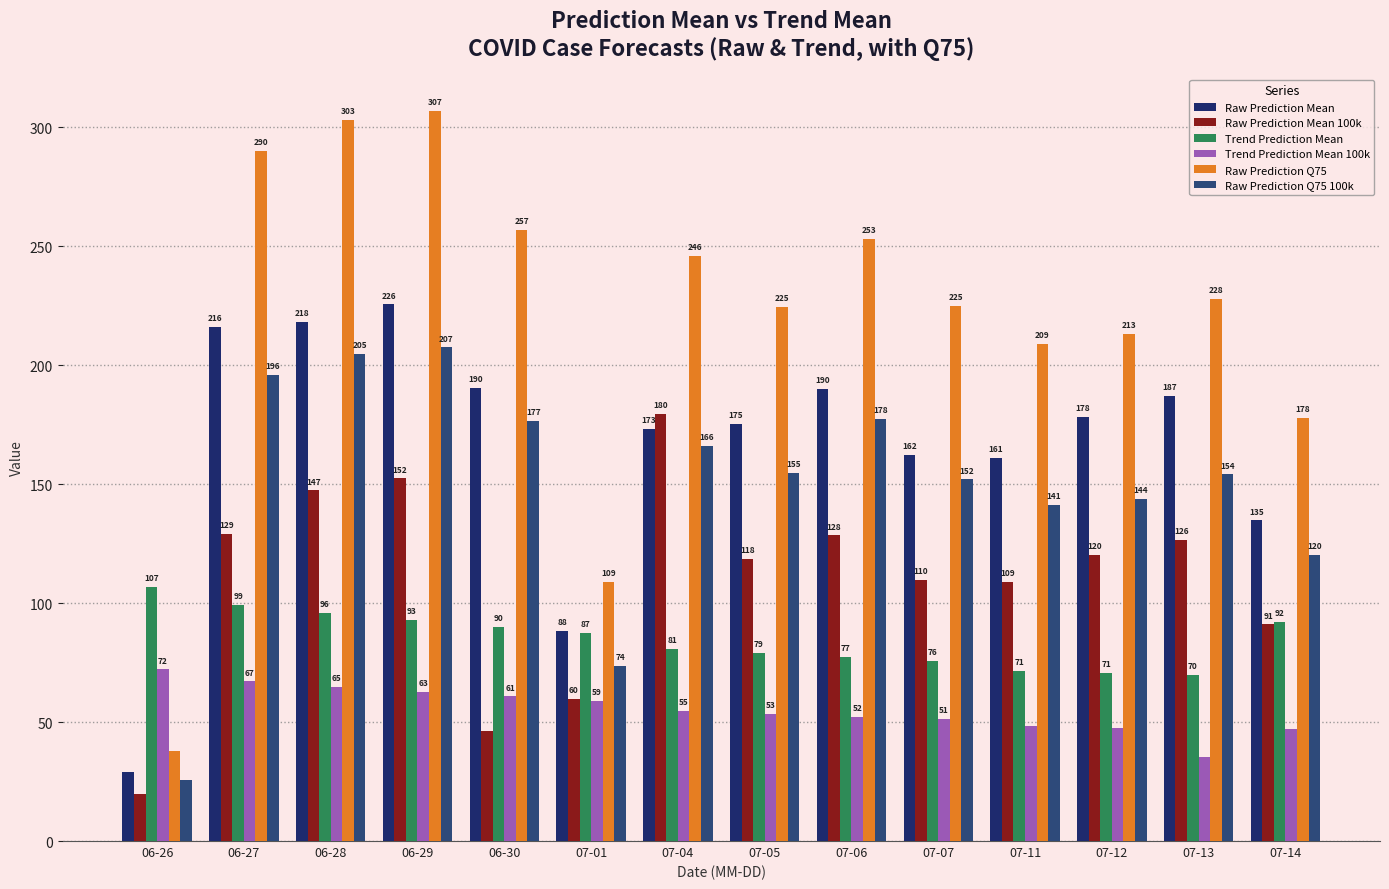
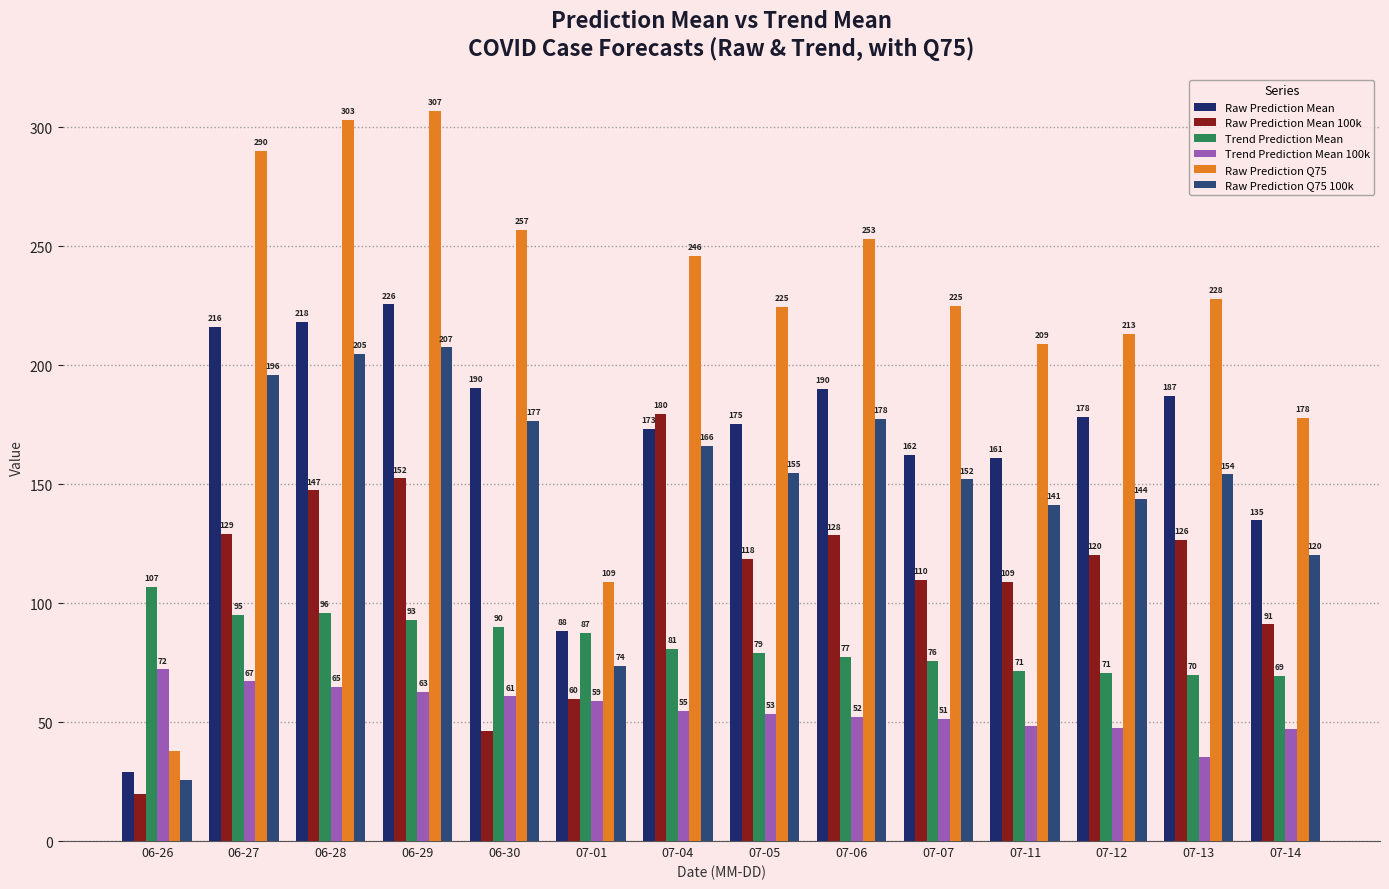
Trend Prediction Mean, 06-27: 99 -> 95
Trend Prediction Mean, 07-14: 92 -> 69
